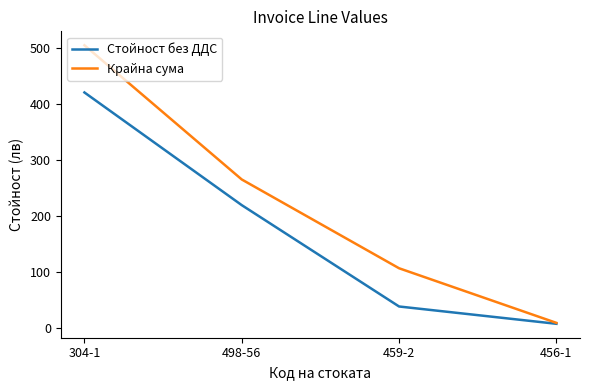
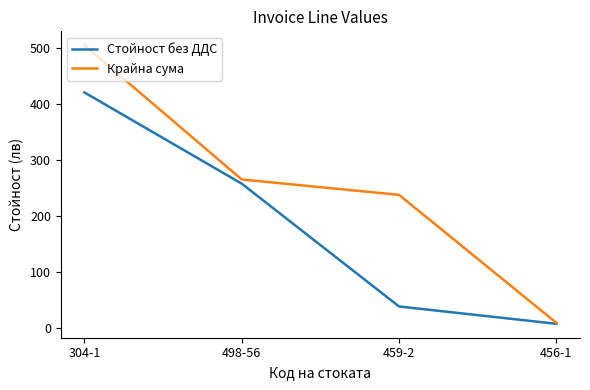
Стойност без ДДС, 498-56: 220 -> 260
Крайна сума, 459-2: 110 -> 240
